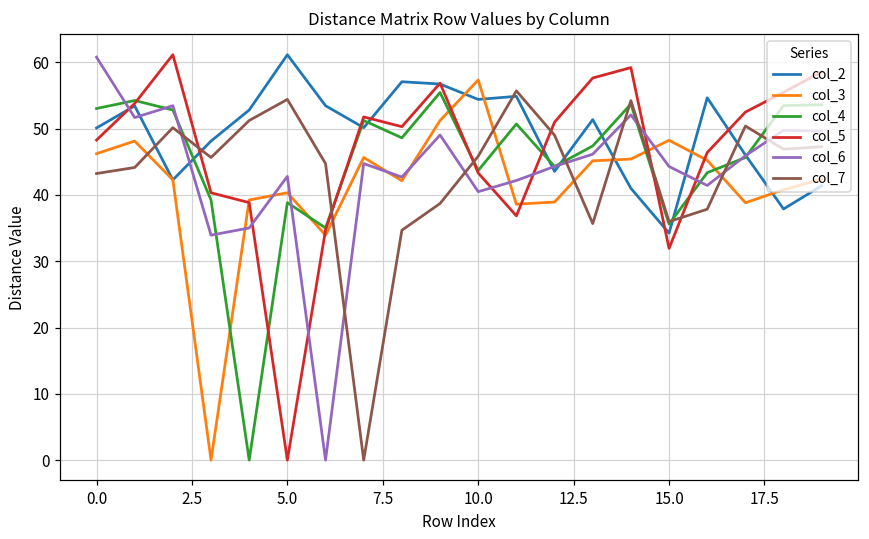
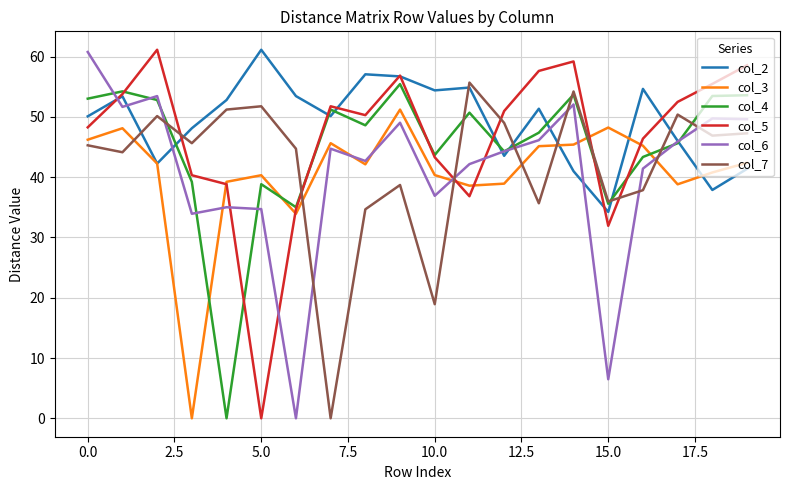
col_7, 0.0: 43 -> 45
col_6, 5.0: 43 -> 35
col_7, 5.0: 54 -> 52
col_3, 10.0: 57 -> 40
col_6, 10.0: 40 -> 37
col_7, 10.0: 46 -> 19
col_6, 15.0: 44 -> 6
